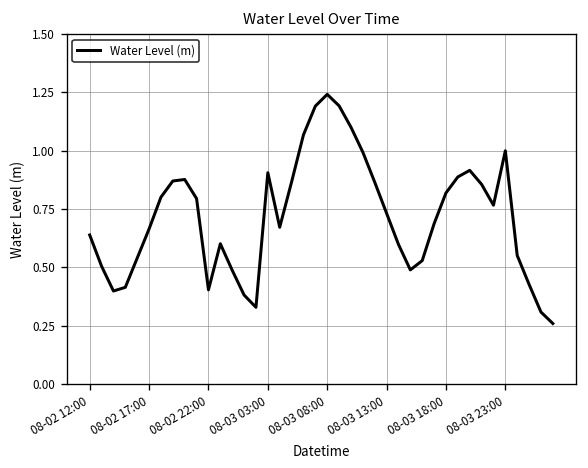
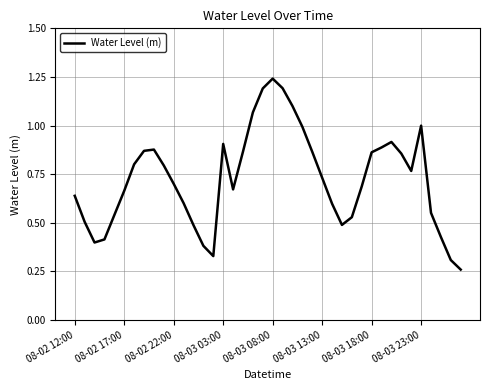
08-02 22:00: 0.40 -> 0.70
08-03 18:00: 0.82 -> 0.86
